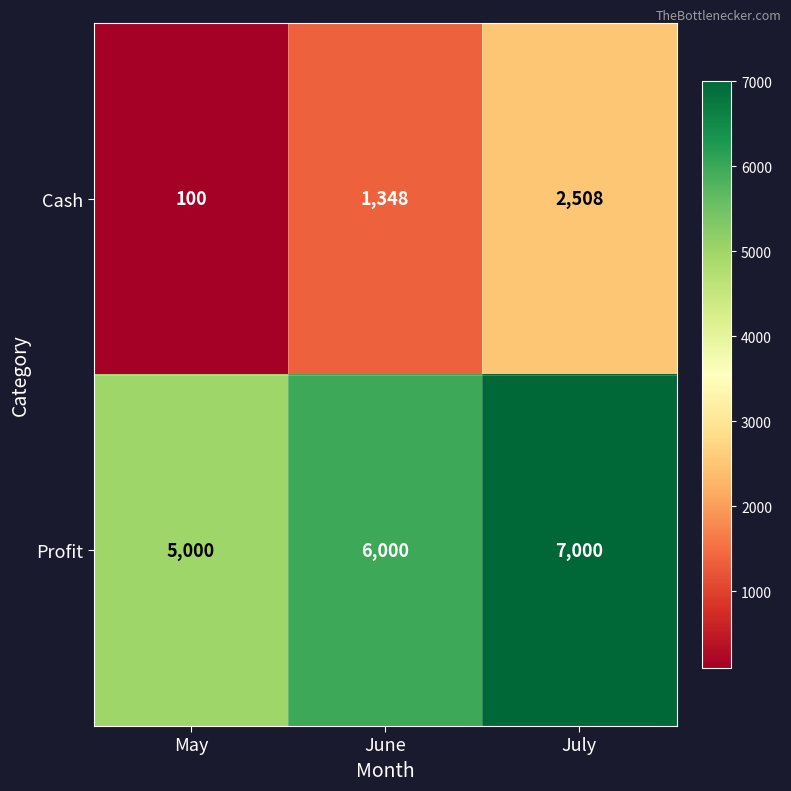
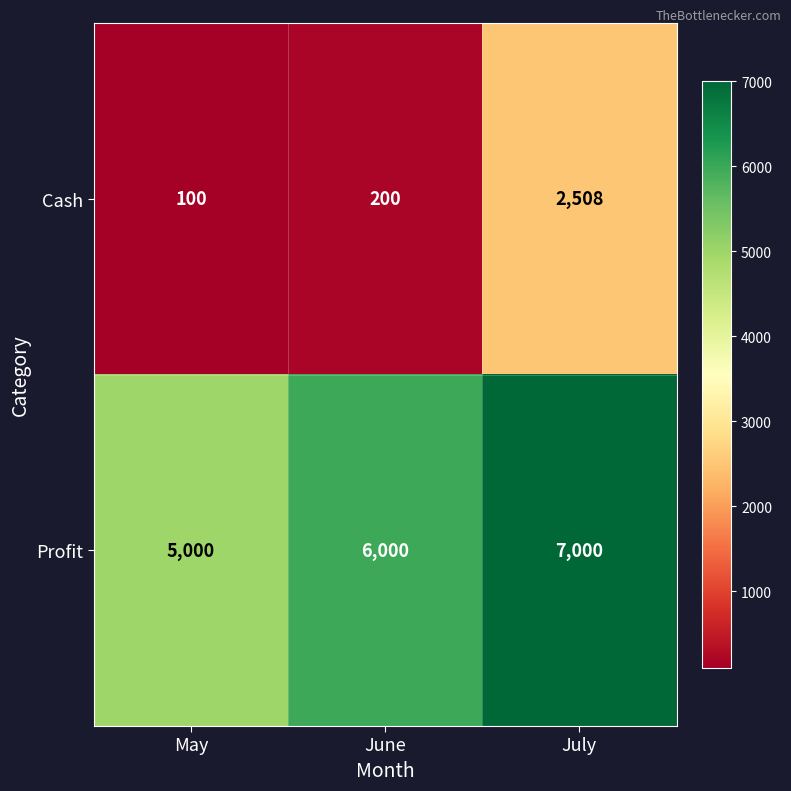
Cash, June: 1,348 -> 200
